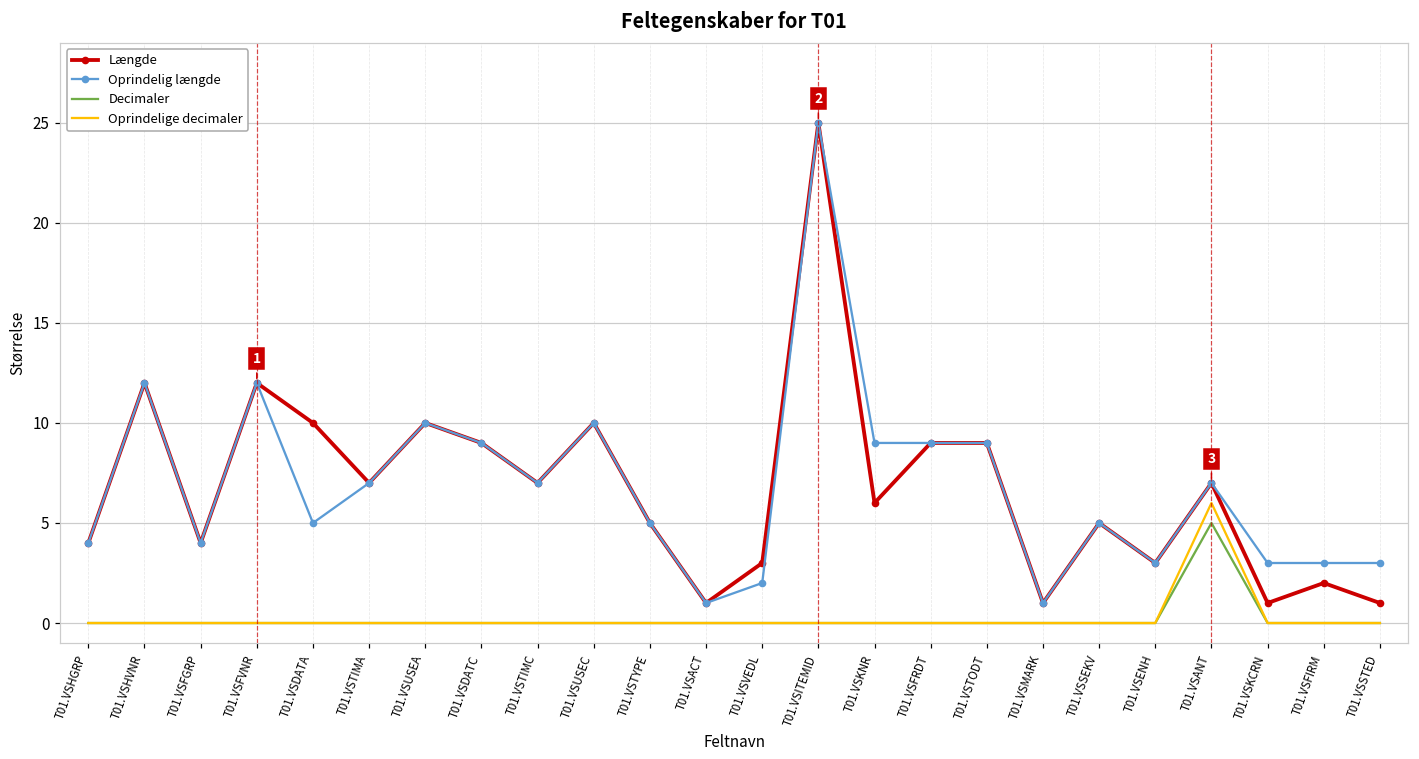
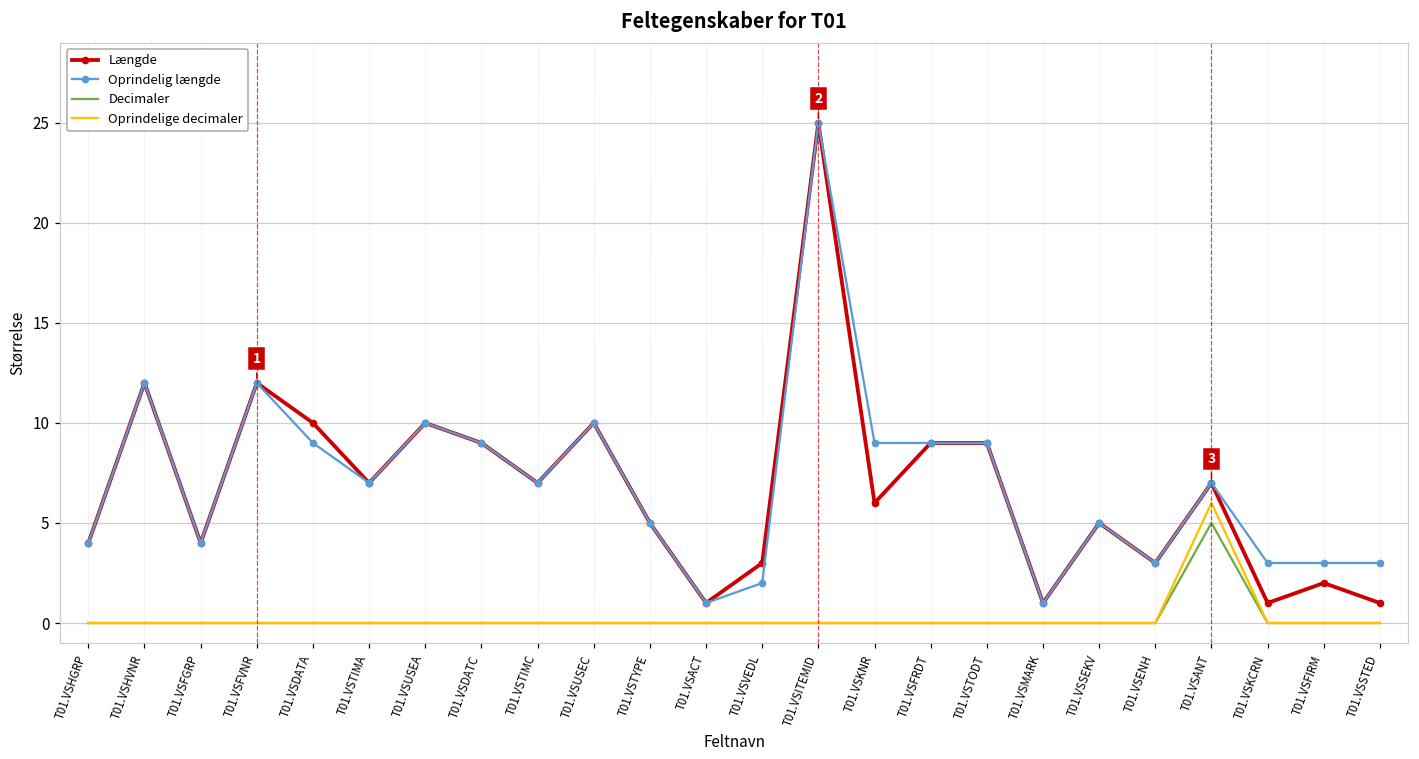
Oprindelig længde, T01.VSDATA: 5 -> 9
